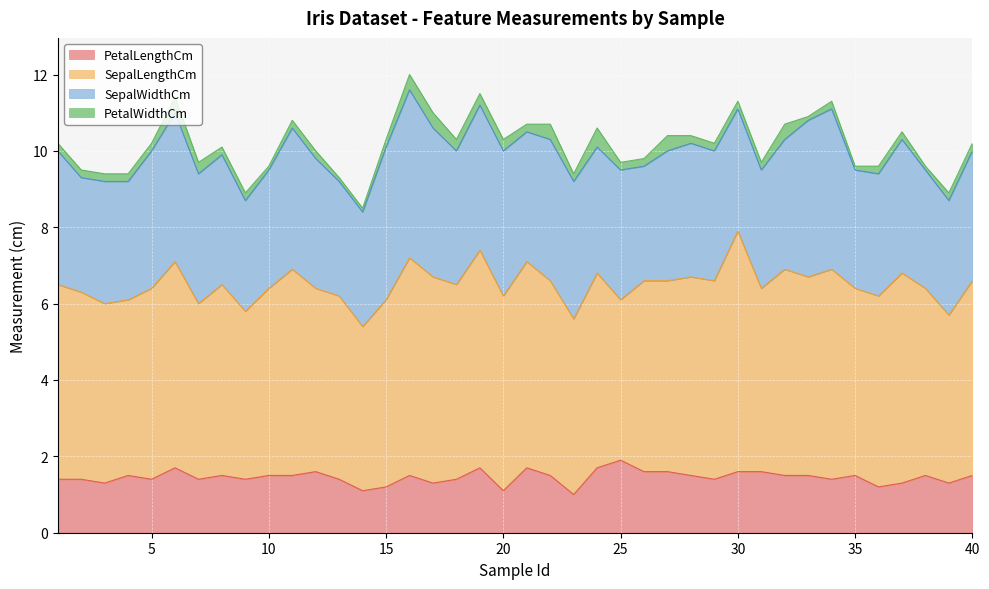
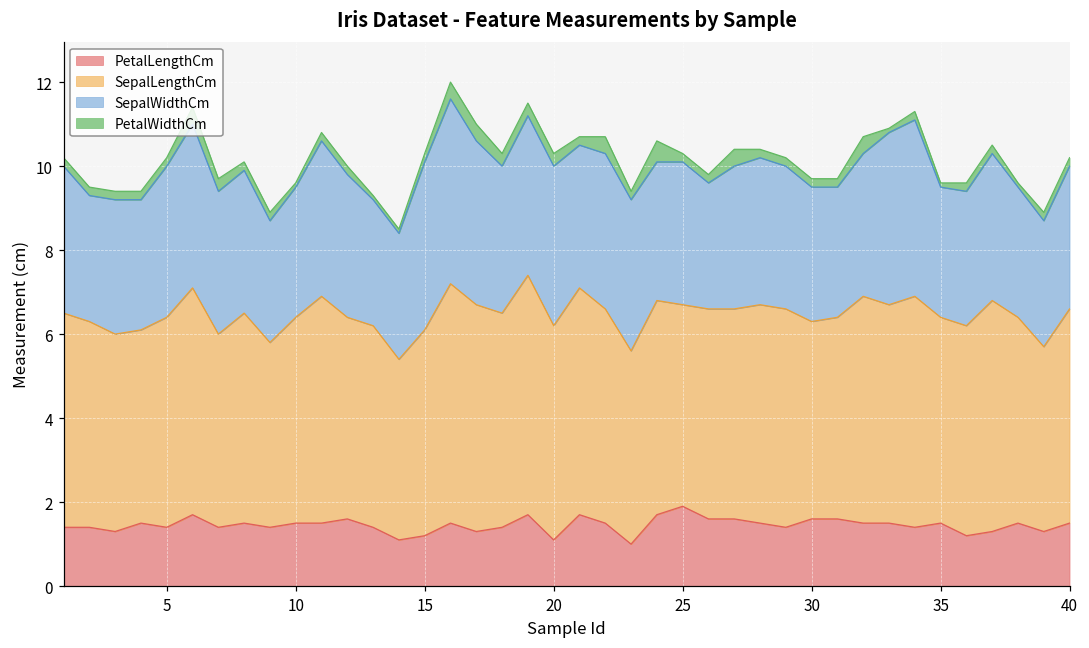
SepalLengthCm, 25: 4.2 -> 4.8
SepalLengthCm, 30: 6.3 -> 4.7
